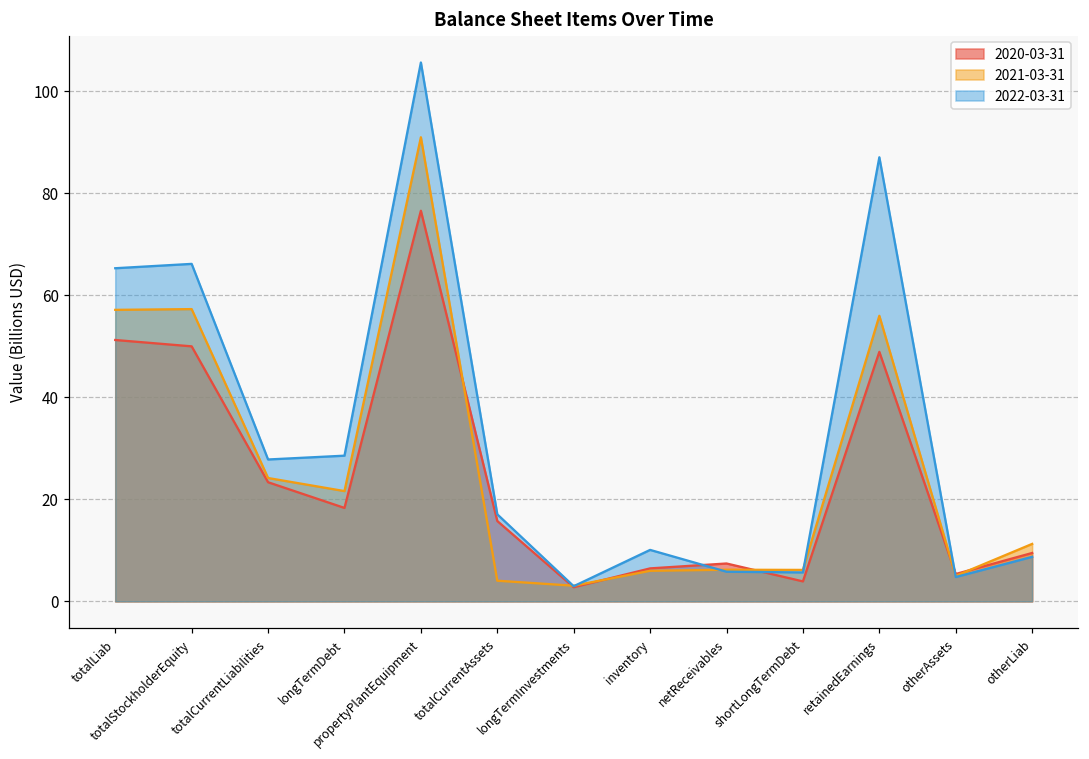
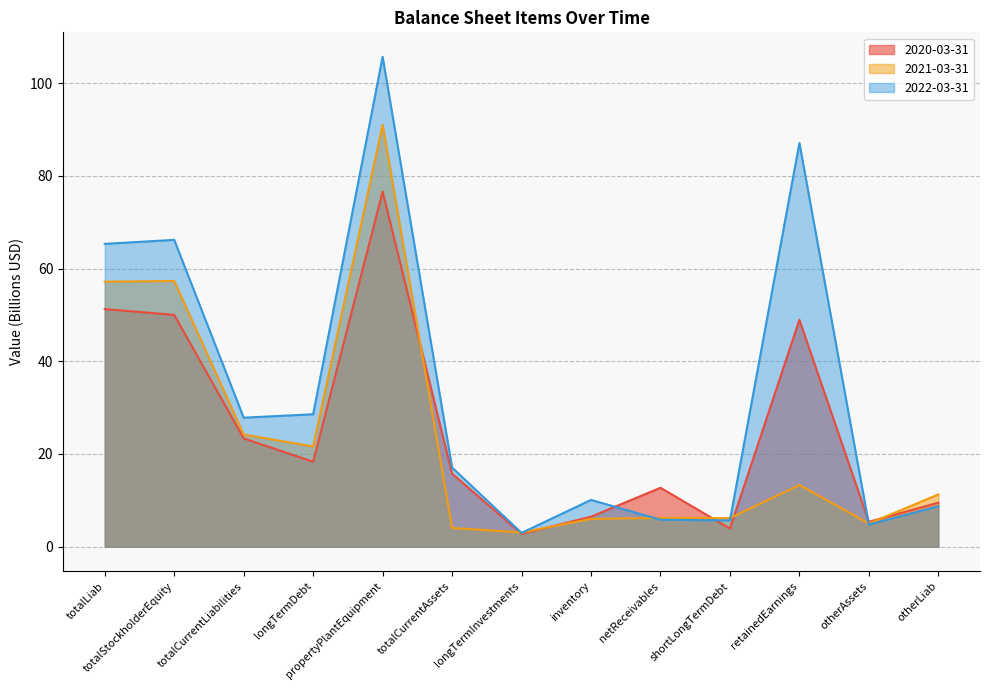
2020-03-31, netReceivables: 7 -> 13
2021-03-31, retainedEarnings: 56 -> 13
